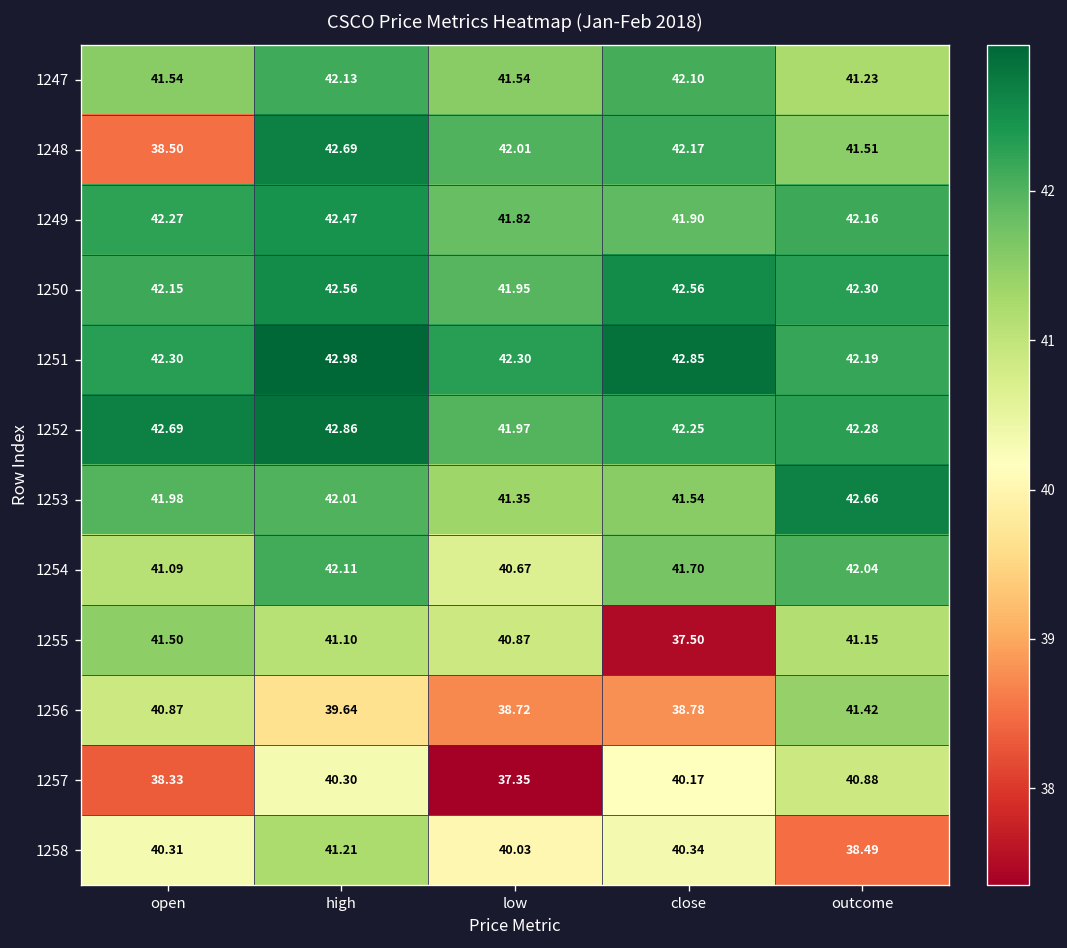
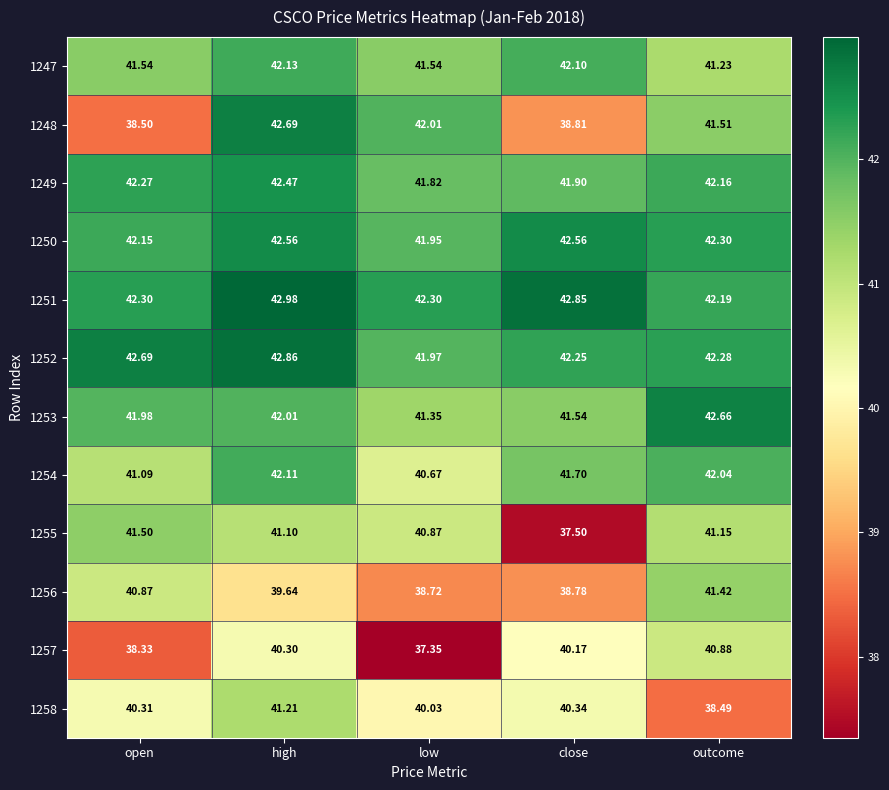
1248, close: 42.17 -> 38.81
